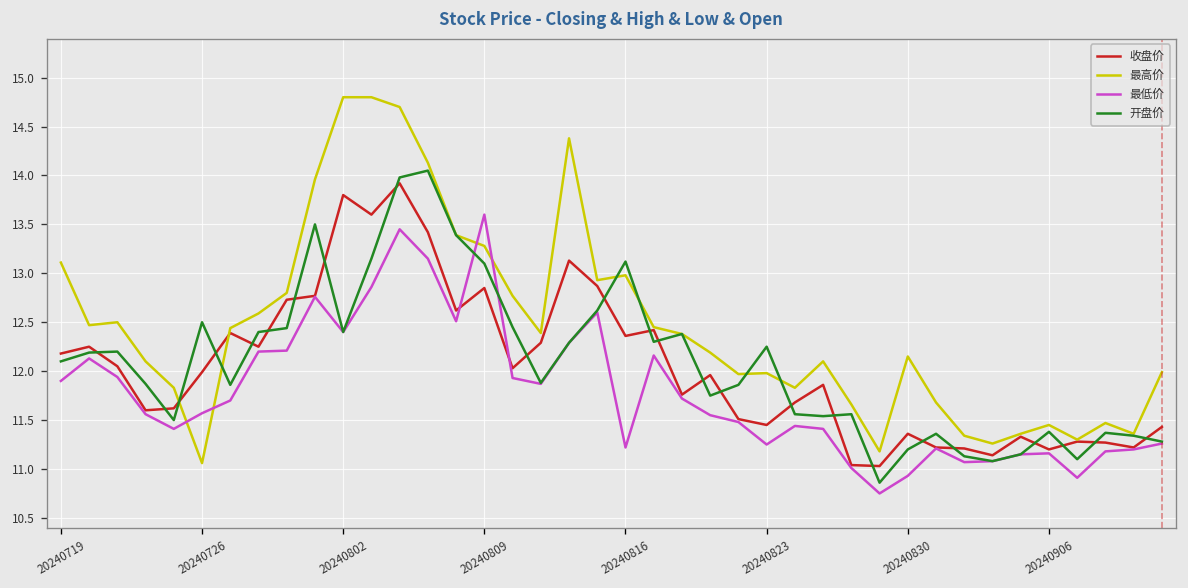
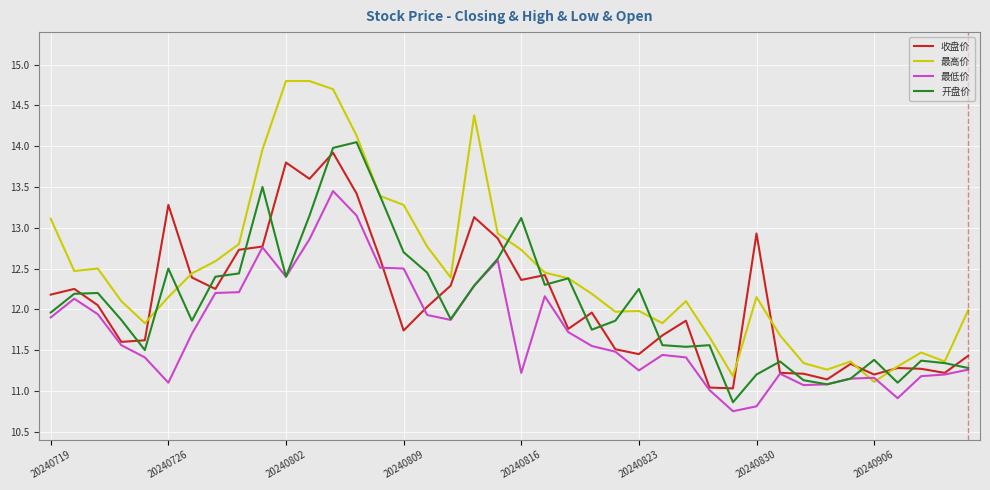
开盘价, 20240719: 12.1 -> 12.0
收盘价, 20240726: 12.0 -> 13.3
最高价, 20240726: 11.1 -> 12.2
最低价, 20240726: 11.6 -> 11.1
收盘价, 20240809: 12.9 -> 11.7
最低价, 20240809: 13.6 -> 12.5
开盘价, 20240809: 13.1 -> 12.7
最高价, 20240816: 13.0 -> 12.7
收盘价, 20240830: 11.4 -> 12.9
最低价, 20240830: 10.9 -> 10.8
最高价, 20240906: 11.5 -> 11.1
